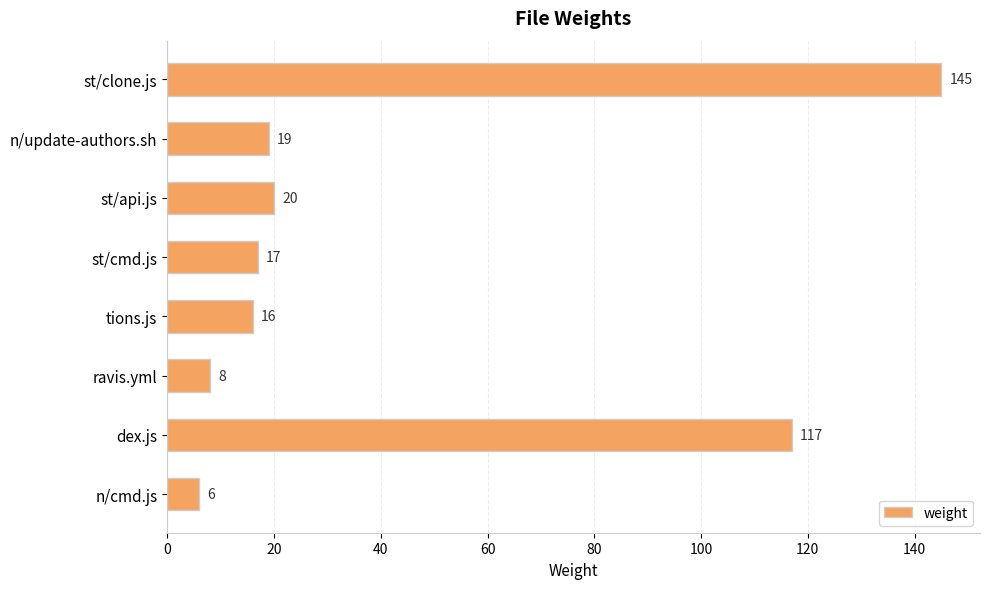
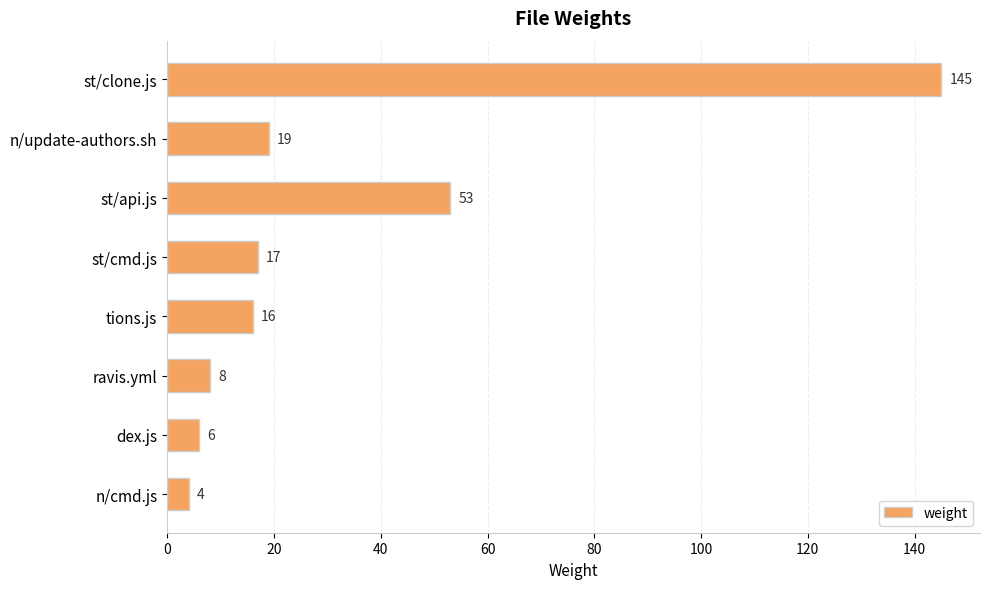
st/api.js: 20 -> 53
dex.js: 117 -> 6
n/cmd.js: 6 -> 4
